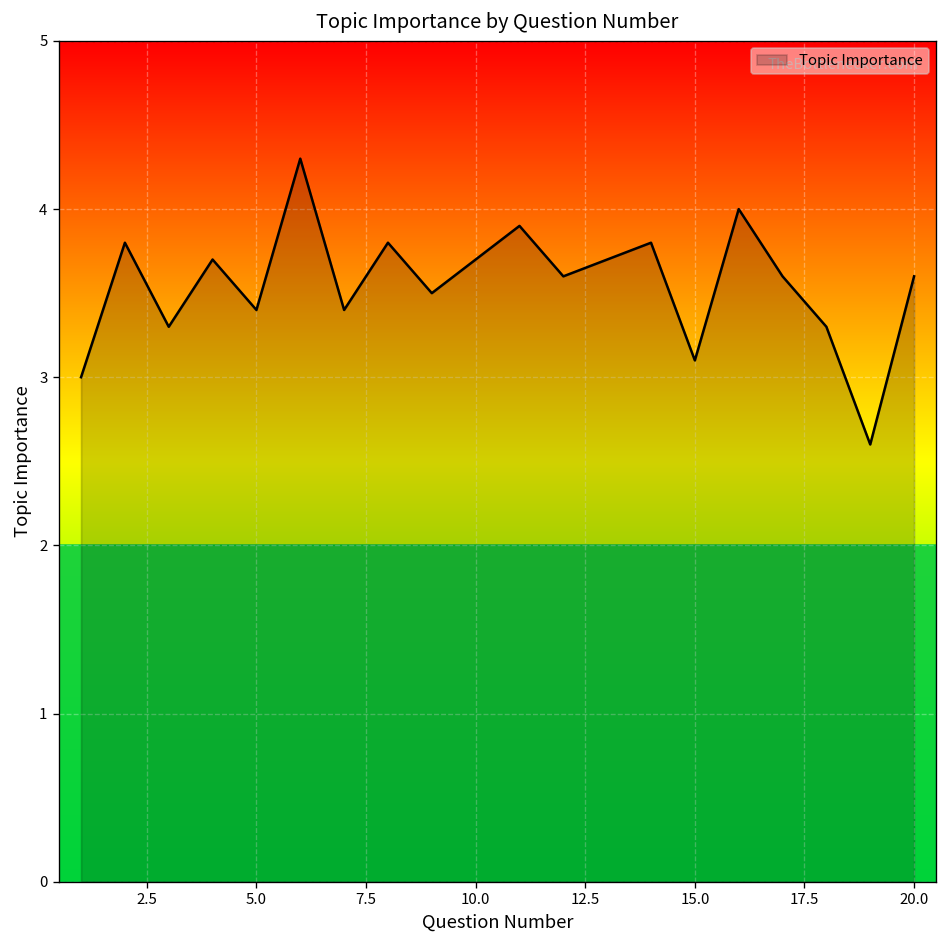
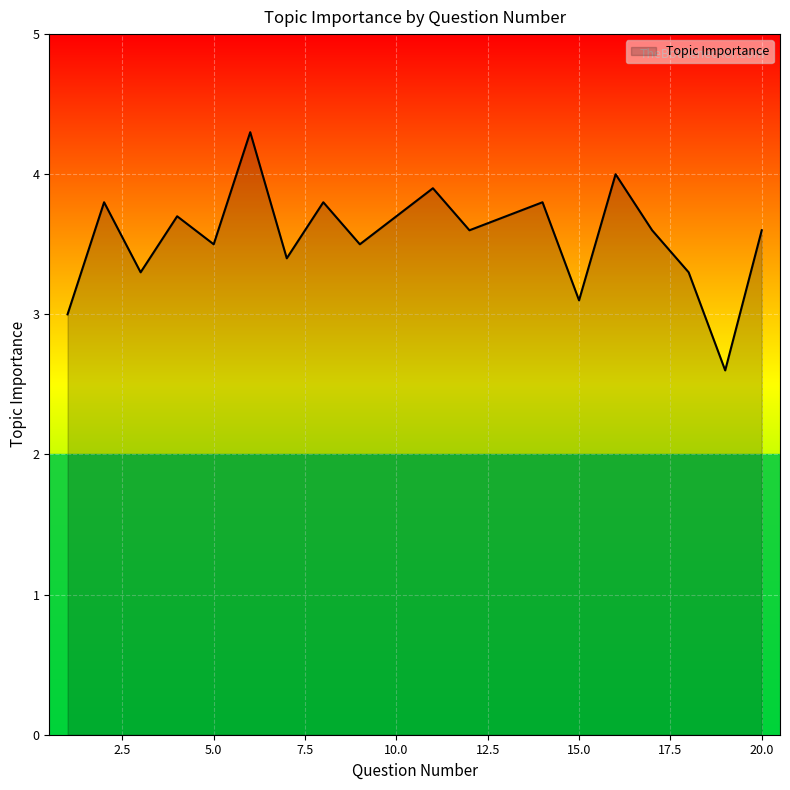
5.0: 3.4 -> 3.5
